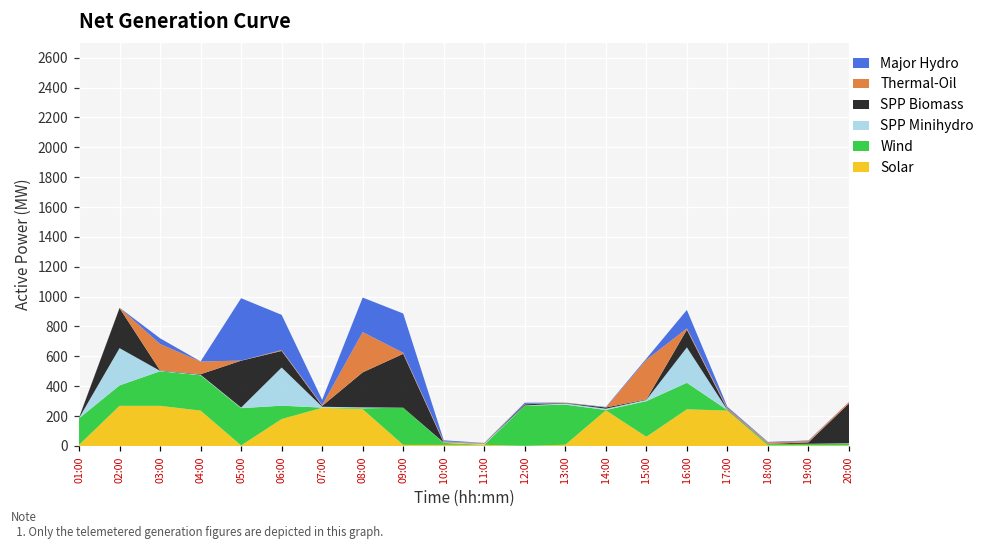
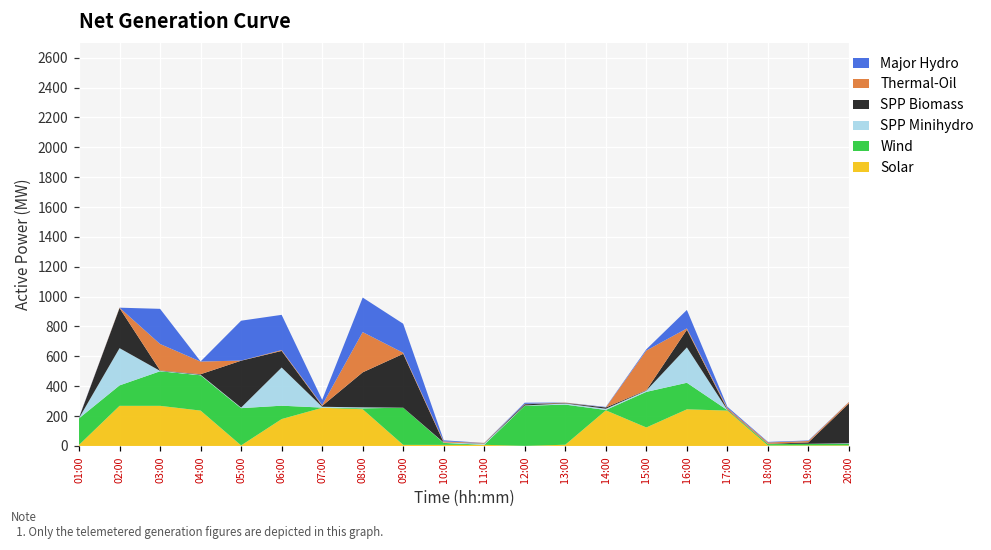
Major Hydro, 03:00: 40 -> 240
Major Hydro, 05:00: 420 -> 270
Major Hydro, 09:00: 260 -> 190
Solar, 15:00: 60 -> 120
